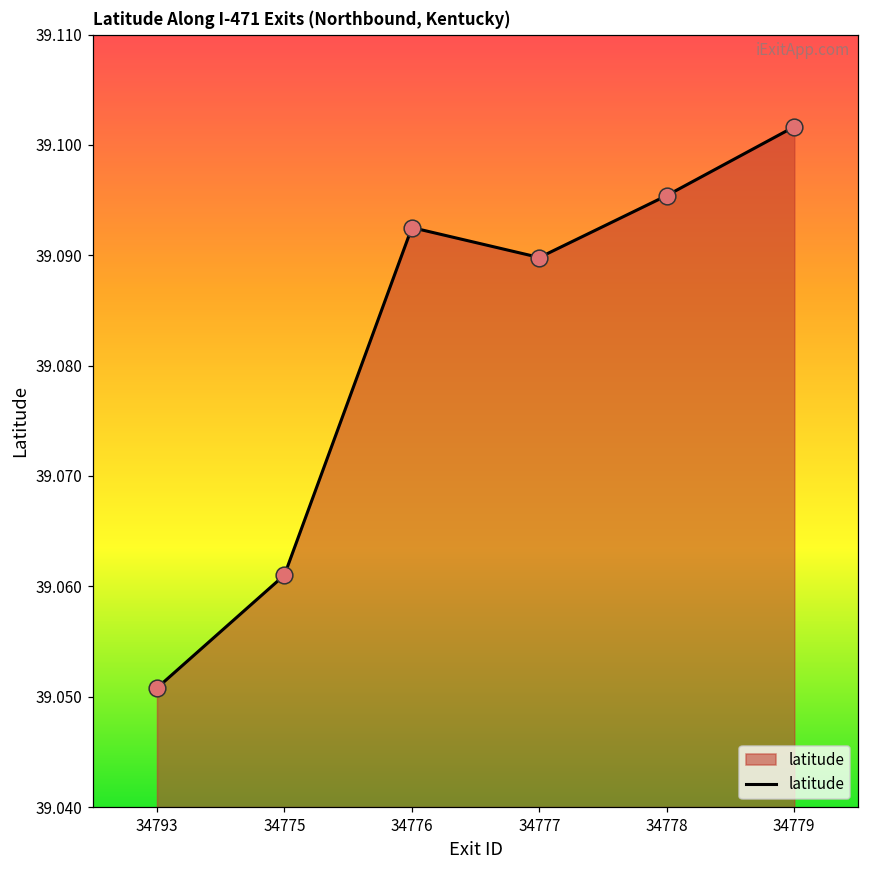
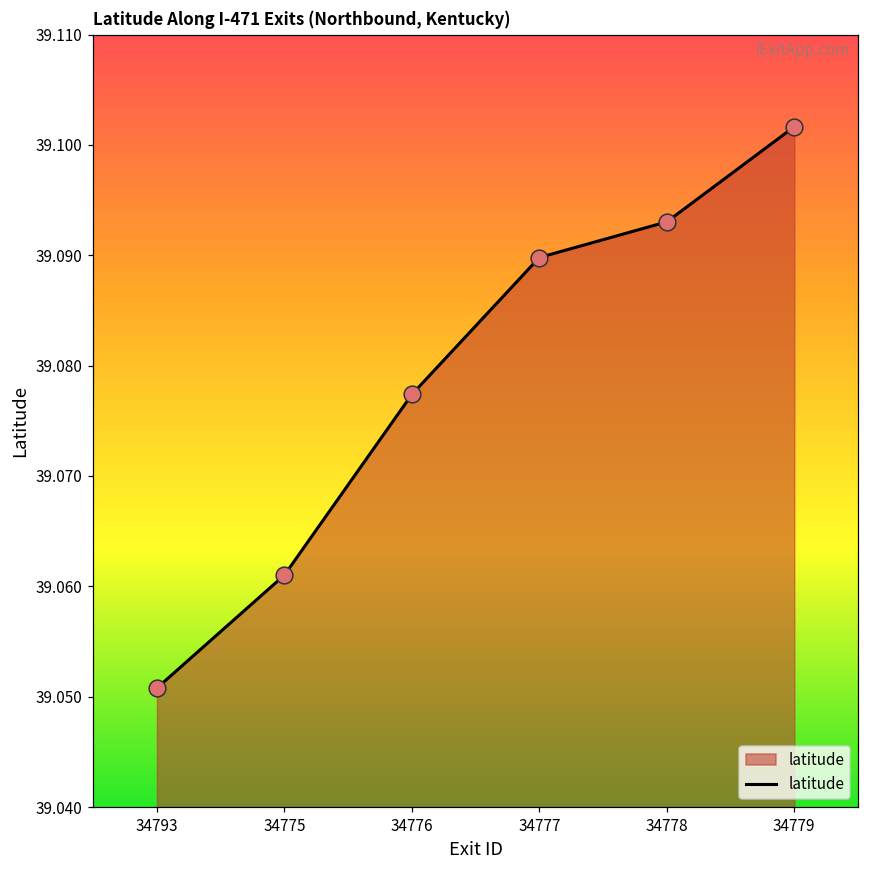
34776: 39.0925 -> 39.0774
34778: 39.0954 -> 39.0930
